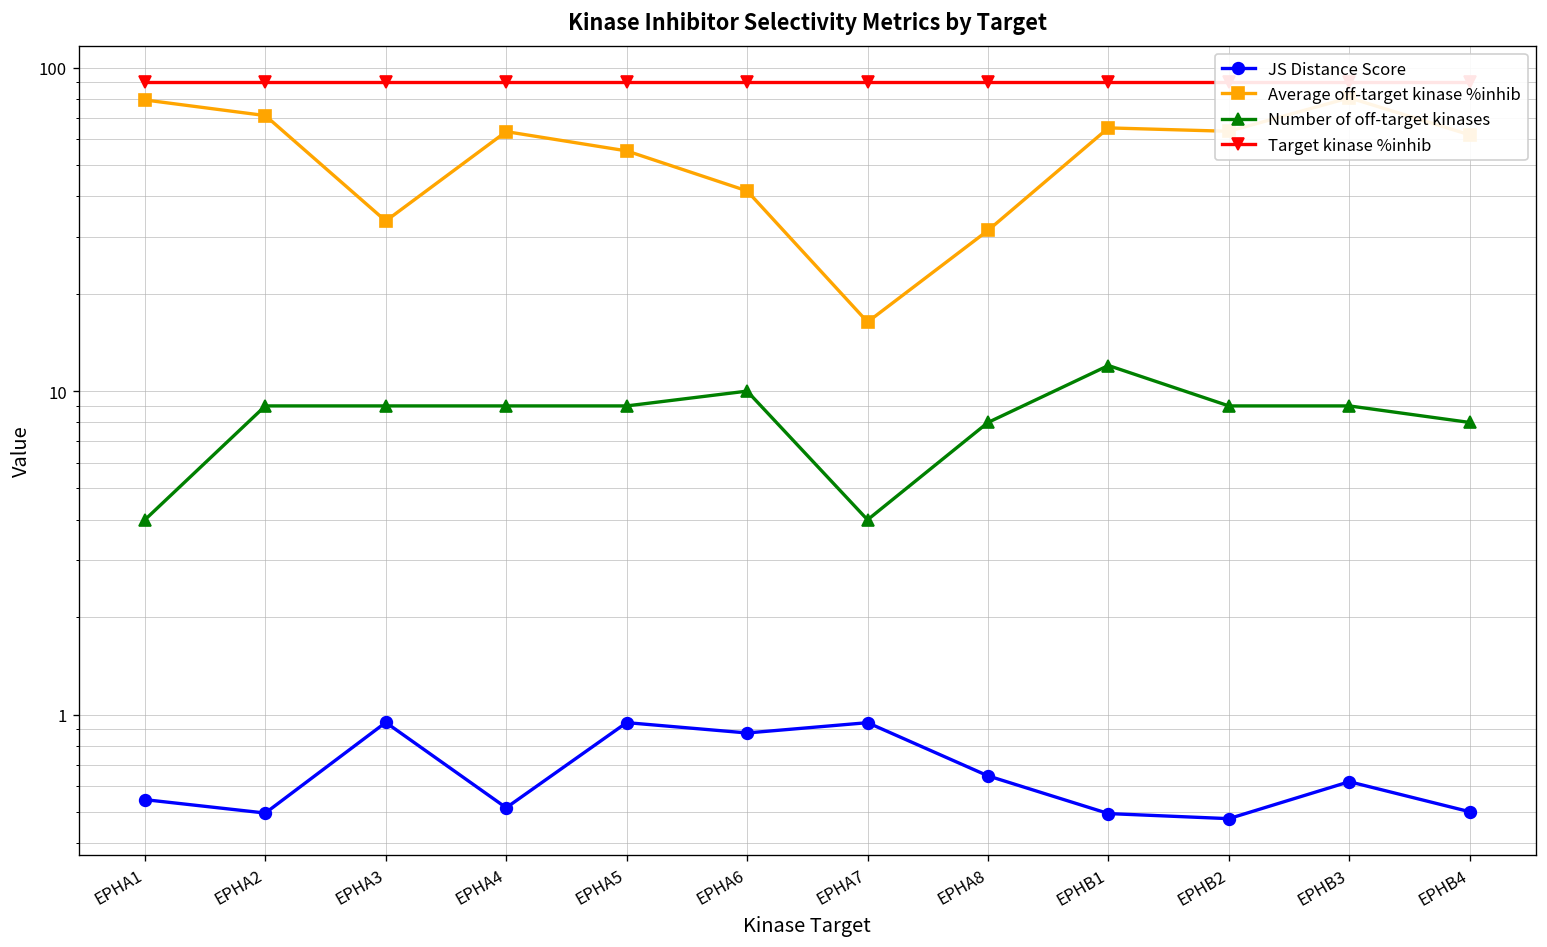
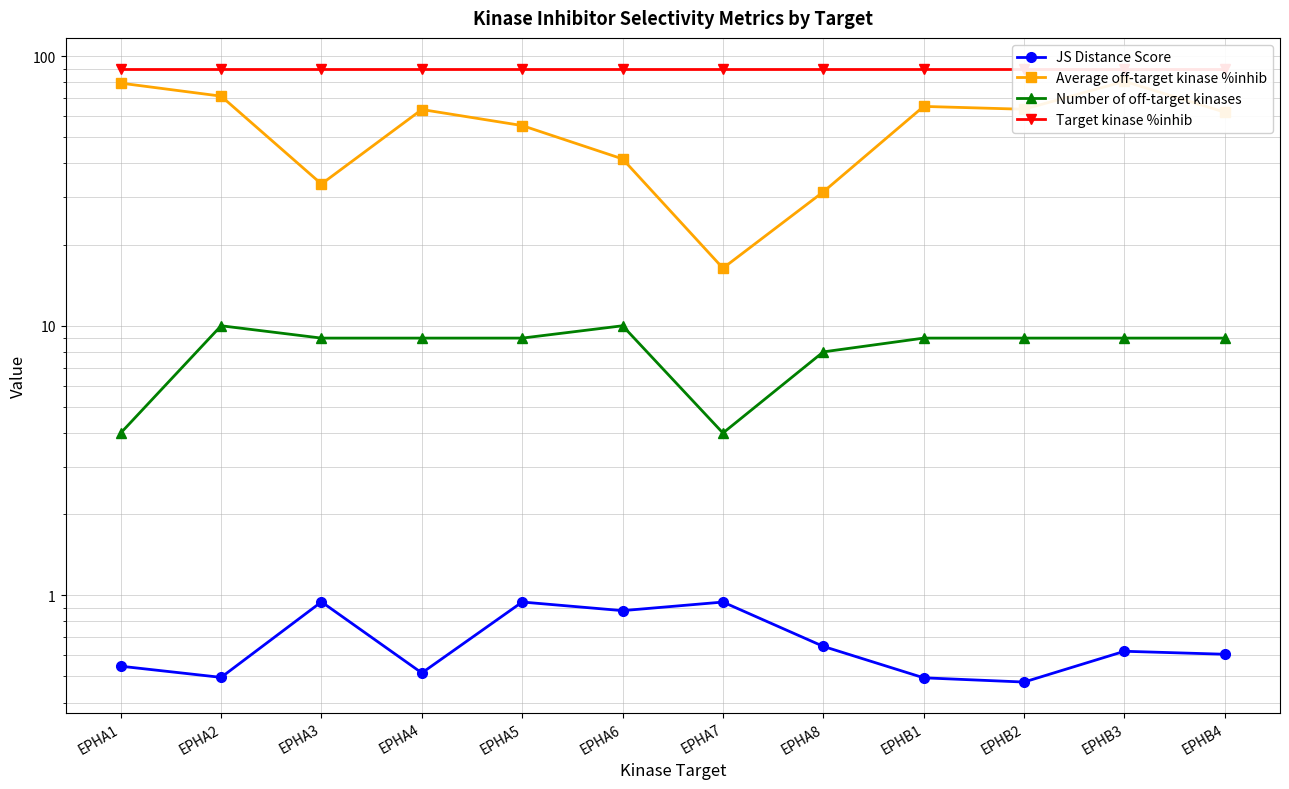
Number of off-target kinases, EPHA2: 9 -> 10
Number of off-target kinases, EPHB1: 12 -> 9
JS Distance Score, EPHB4: 0.50 -> 0.60
Number of off-target kinases, EPHB4: 8 -> 9
